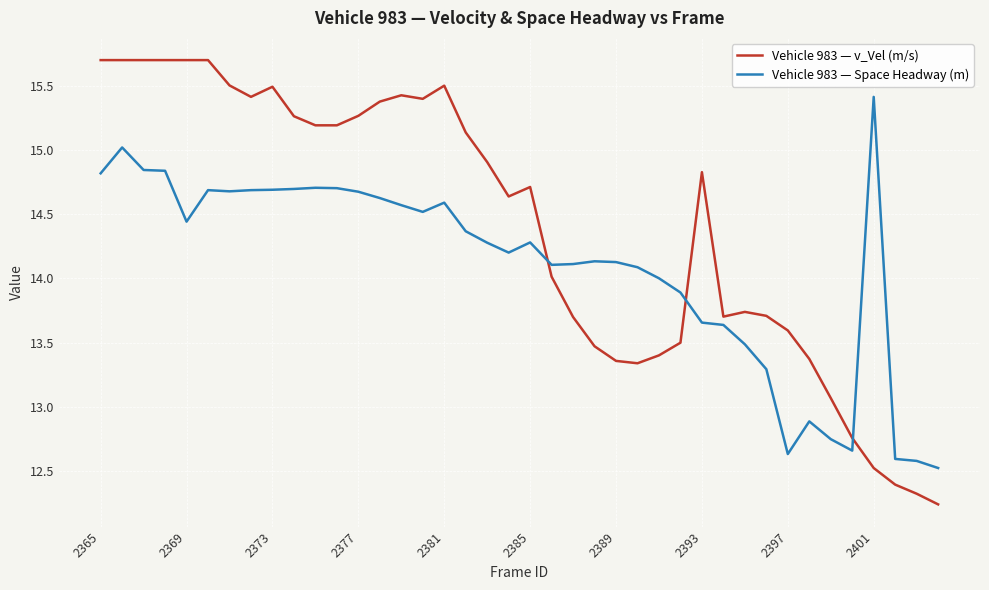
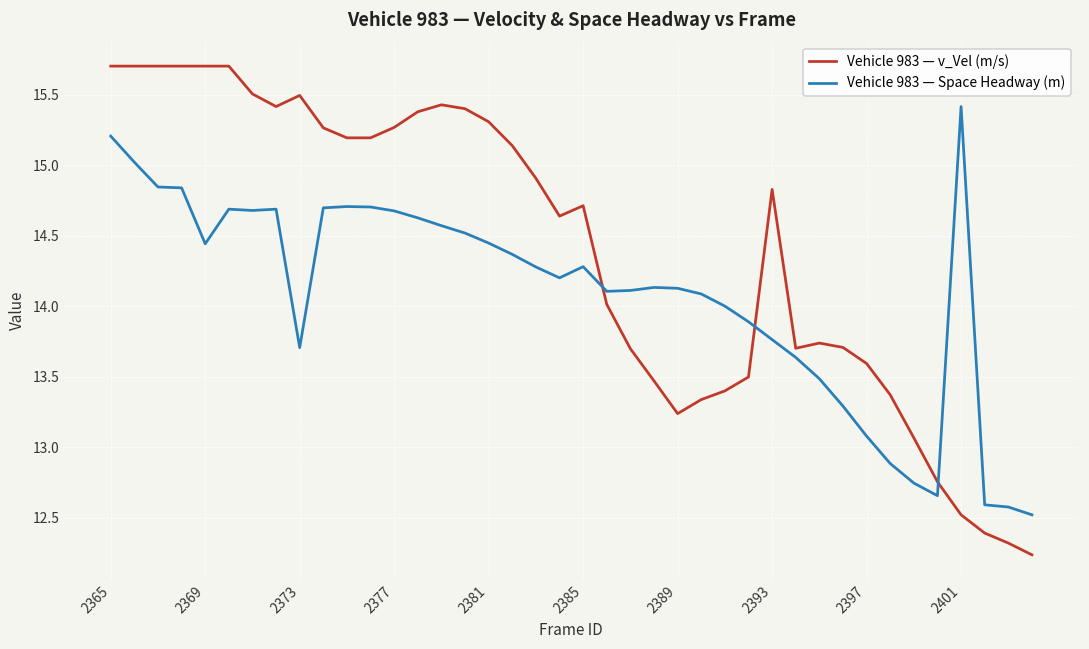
Vehicle 983 — Space Headway (m), 2365: 14.82 -> 15.21
Vehicle 983 — Space Headway (m), 2373: 14.69 -> 13.71
Vehicle 983 — v_Vel (m/s), 2381: 15.50 -> 15.31
Vehicle 983 — Space Headway (m), 2381: 14.59 -> 14.45
Vehicle 983 — v_Vel (m/s), 2389: 13.36 -> 13.24
Vehicle 983 — Space Headway (m), 2393: 13.66 -> 13.76
Vehicle 983 — Space Headway (m), 2397: 12.63 -> 13.08
